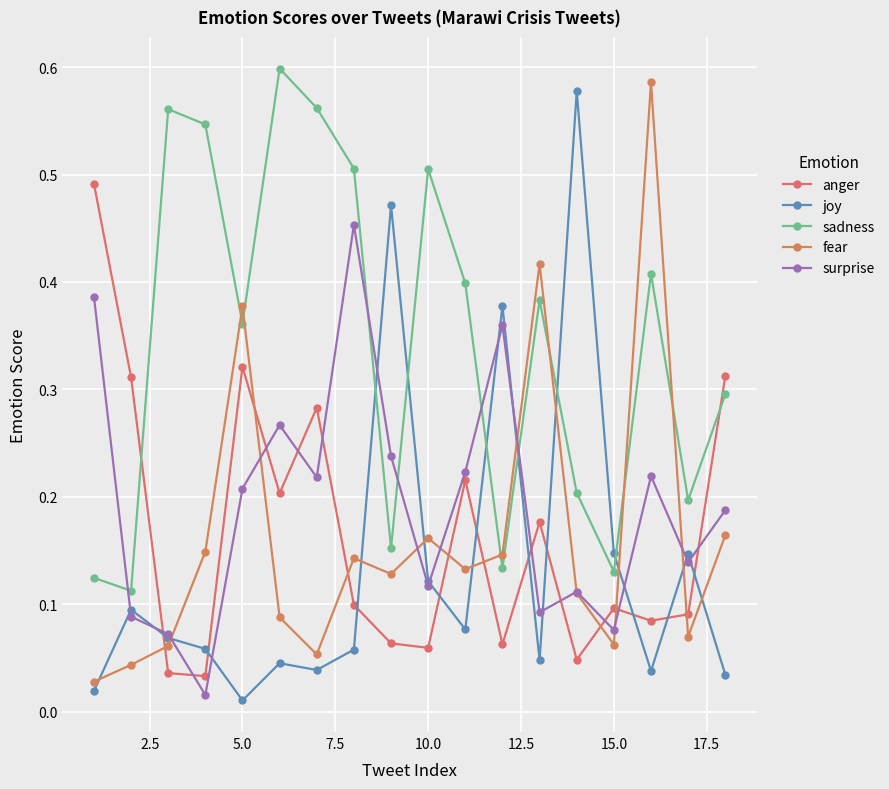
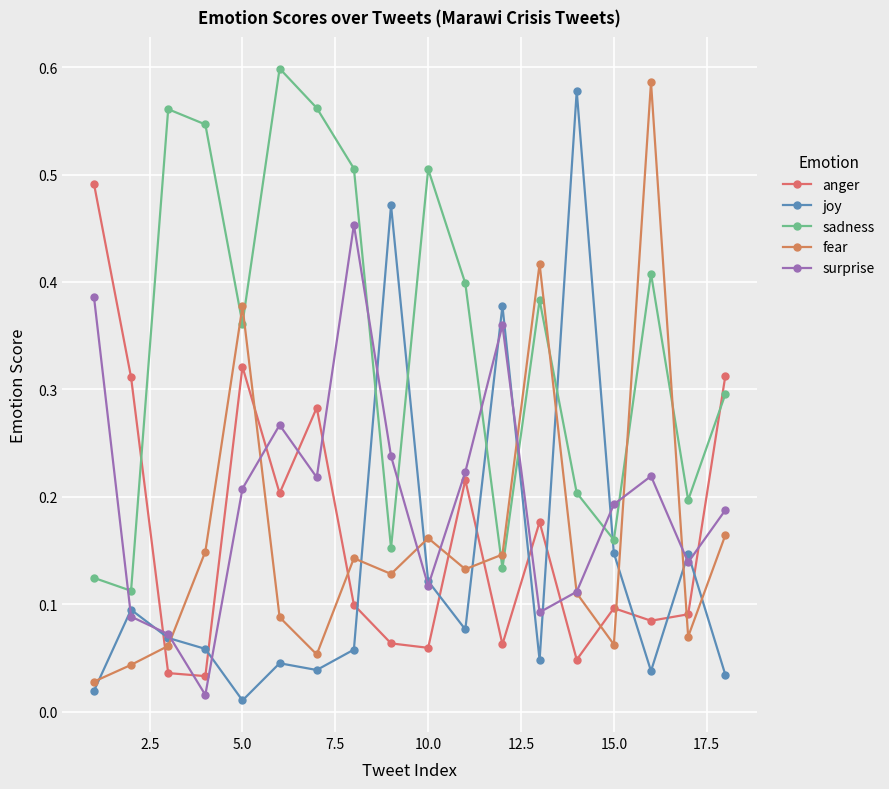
sadness, 15.0: 0.130 -> 0.160
surprise, 15.0: 0.076 -> 0.193
